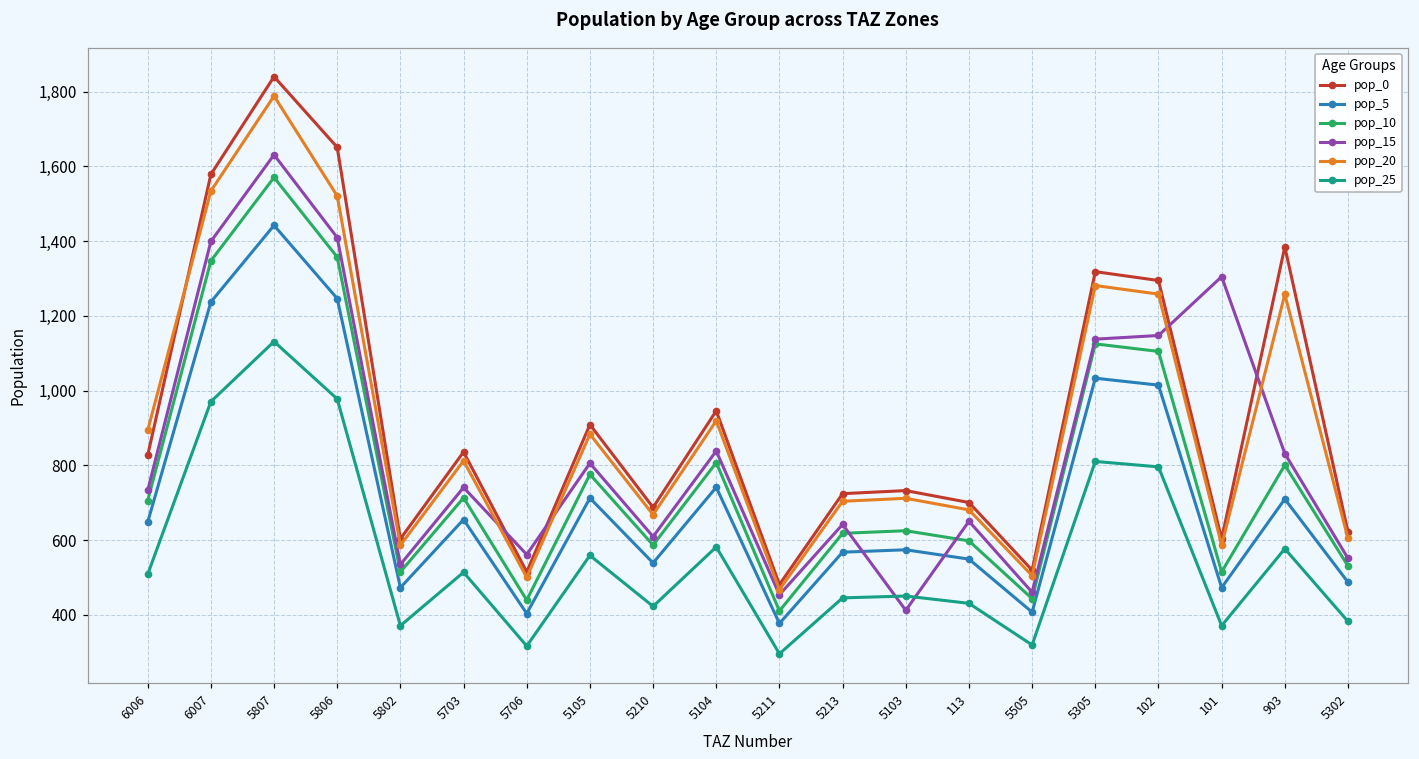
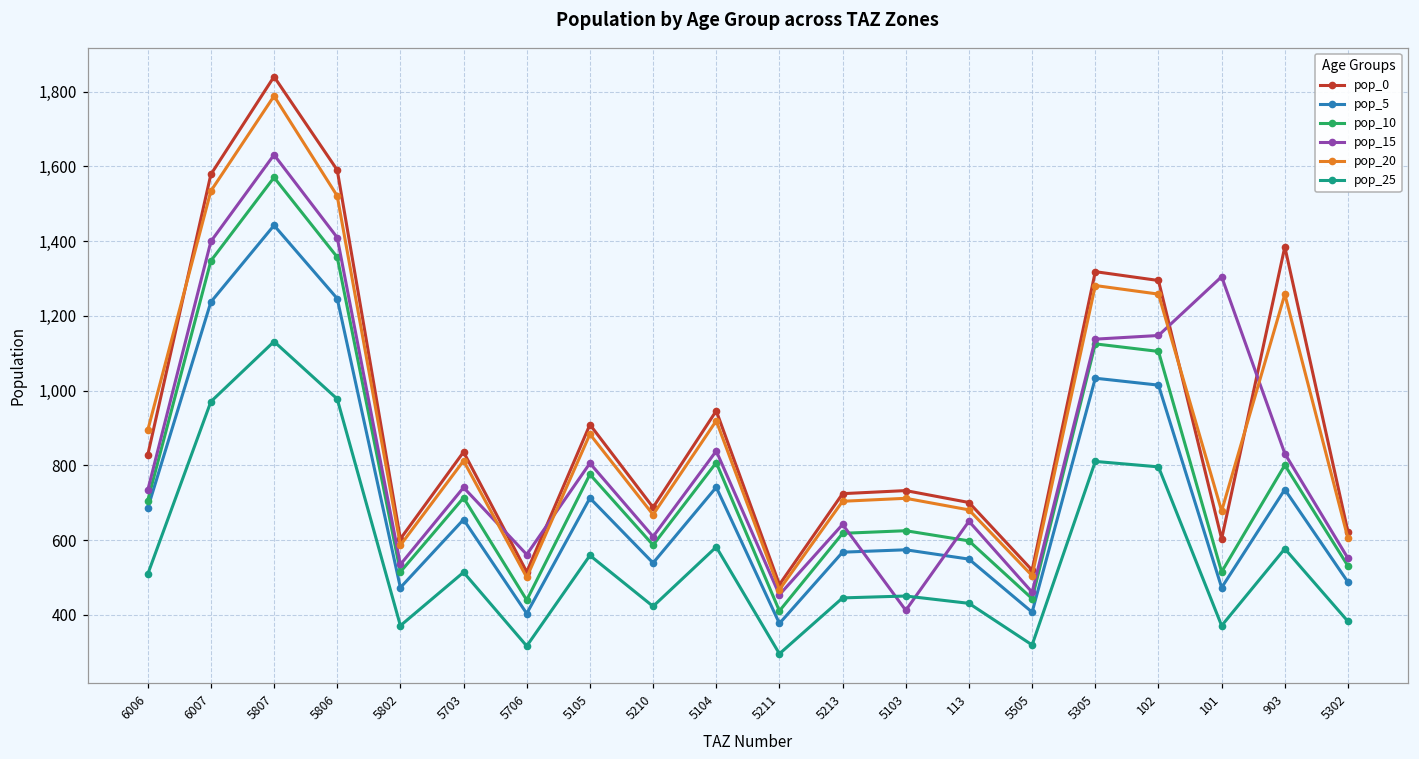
pop_5, 6006: 650 -> 680
pop_0, 5806: 1,650 -> 1,590
pop_20, 101: 590 -> 680
pop_5, 903: 710 -> 740
